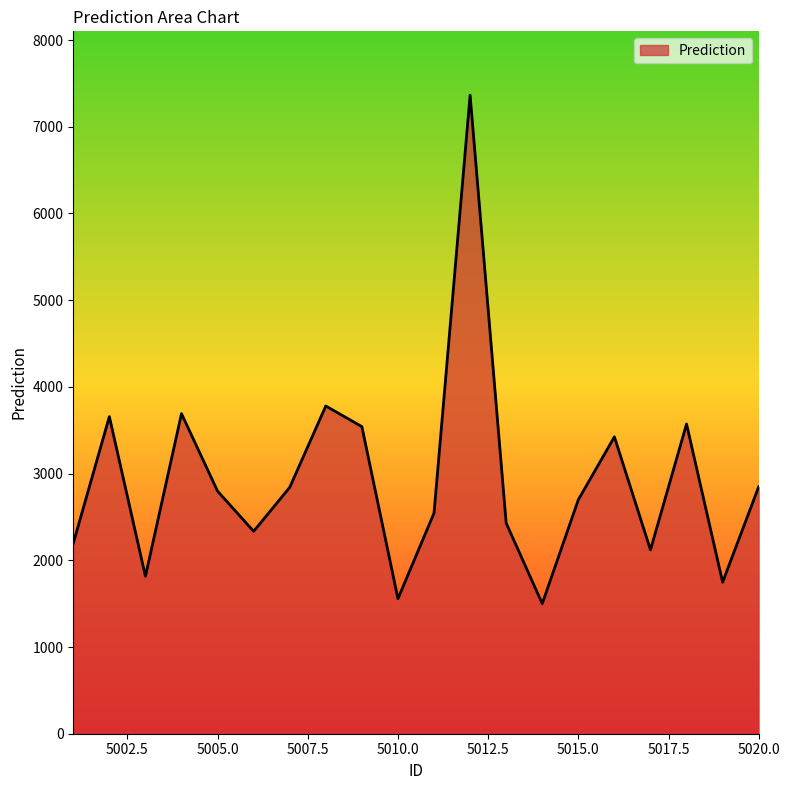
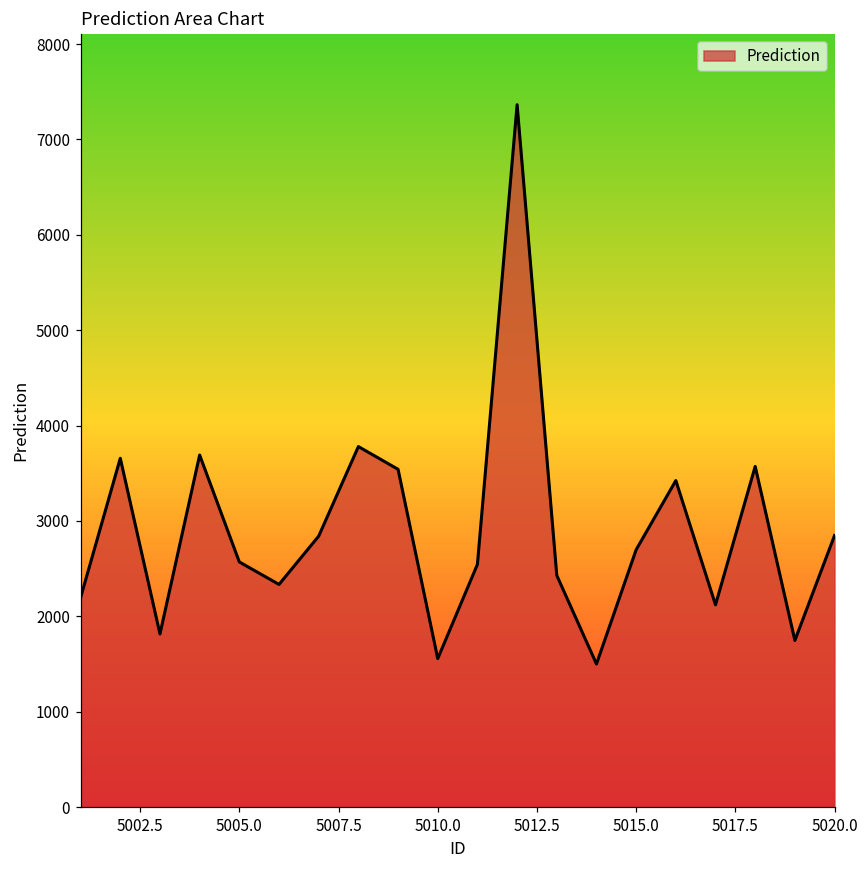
5005.0: 2800 -> 2600
